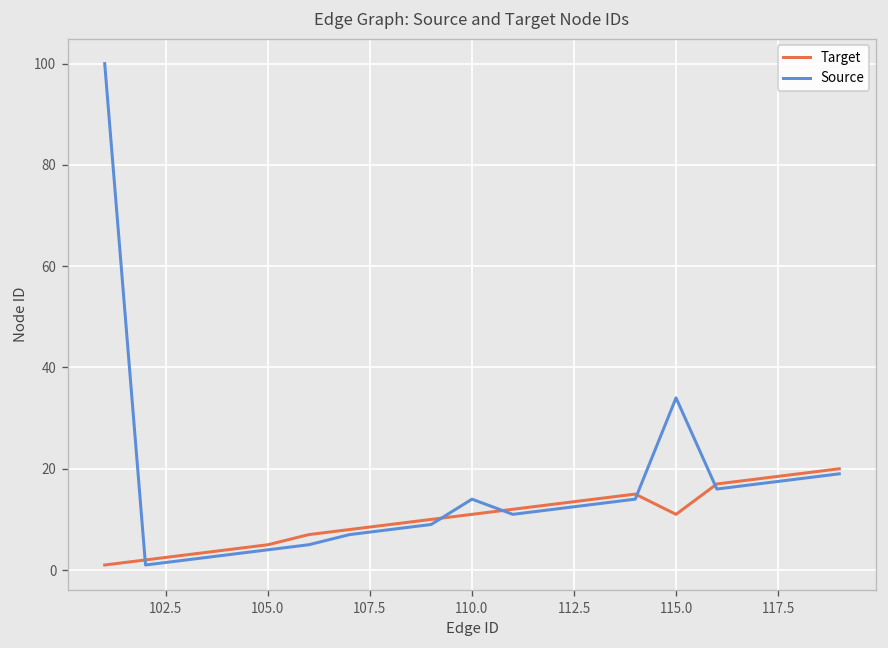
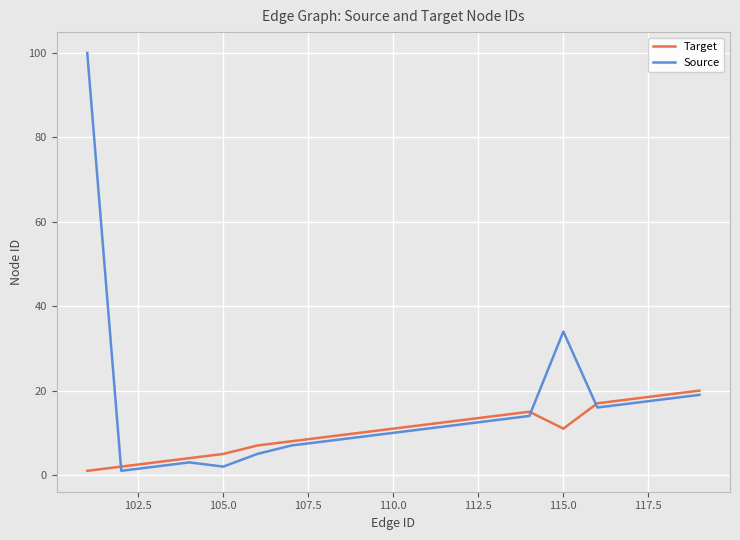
Source, 105.0: 4 -> 2
Source, 110.0: 14 -> 10
